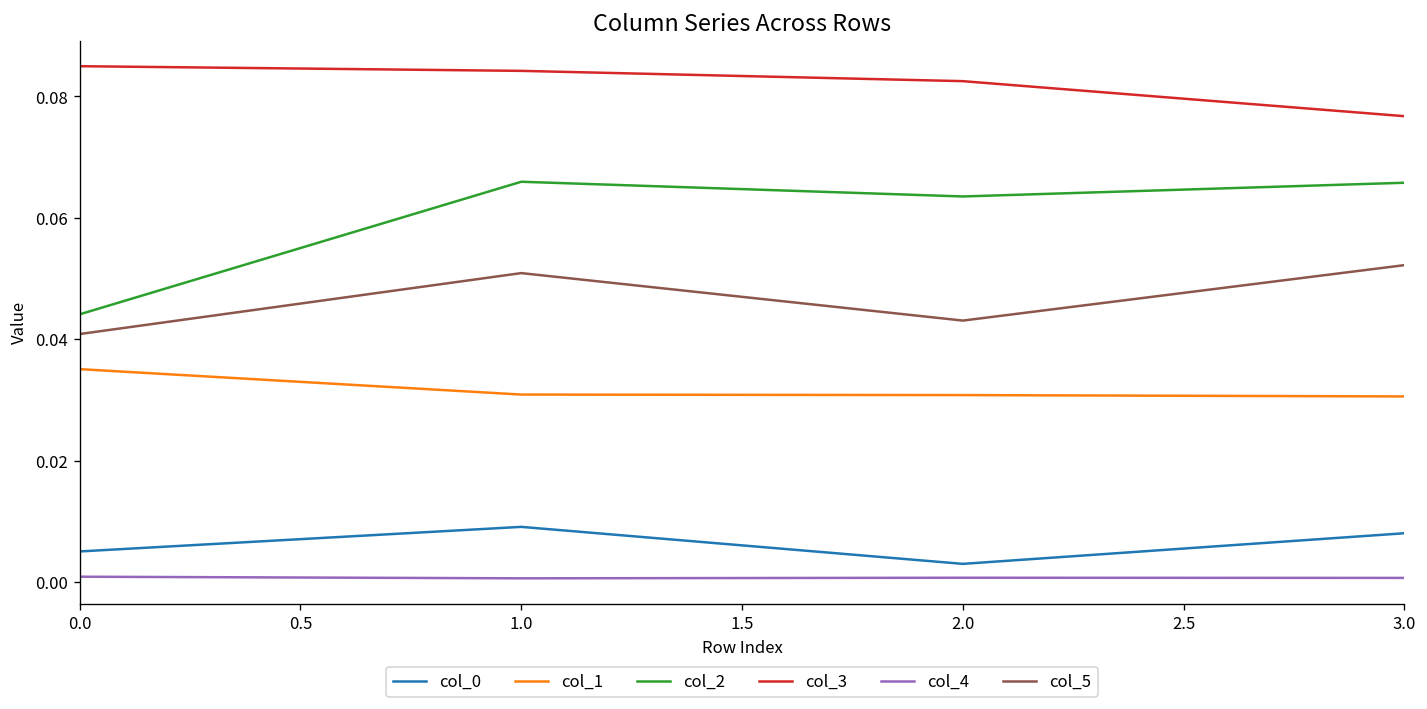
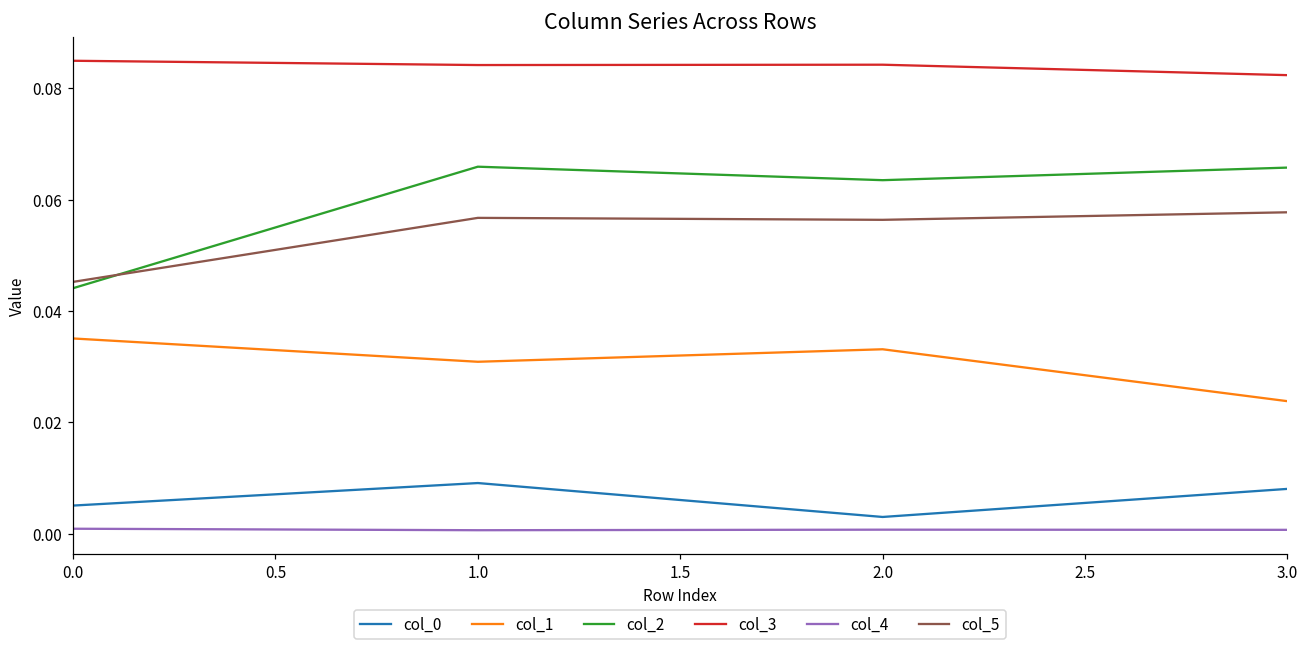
col_5, 0.0: 0.041 -> 0.045
col_5, 1.0: 0.051 -> 0.057
col_1, 2.0: 0.031 -> 0.033
col_3, 2.0: 0.083 -> 0.084
col_5, 2.0: 0.043 -> 0.056
col_1, 3.0: 0.031 -> 0.024
col_3, 3.0: 0.077 -> 0.082
col_5, 3.0: 0.052 -> 0.058
